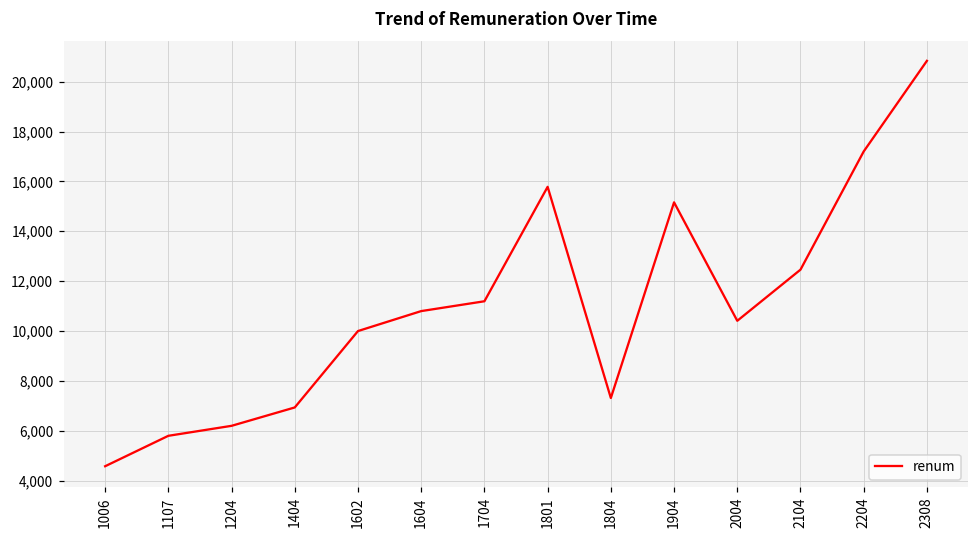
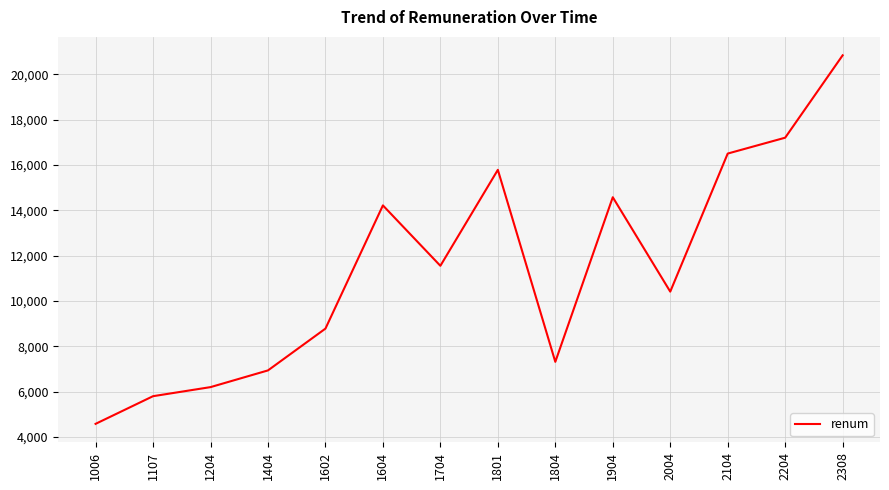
1602: 10,000 -> 8,800
1604: 10,800 -> 14,200
1704: 11,200 -> 11,600
1904: 15,200 -> 14,600
2104: 12,500 -> 16,500
